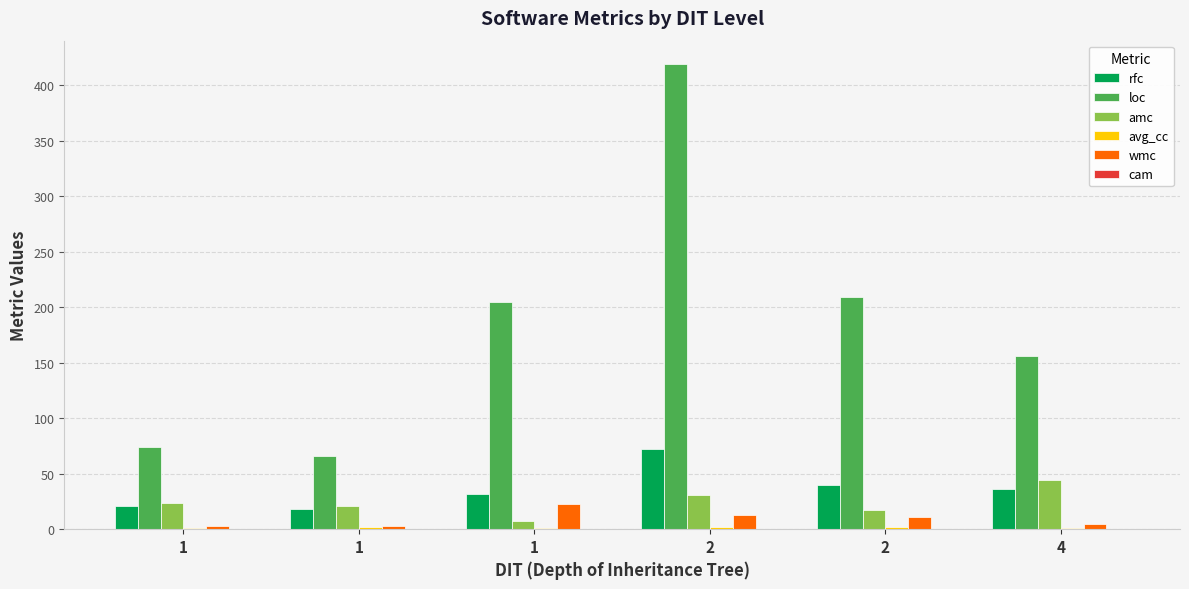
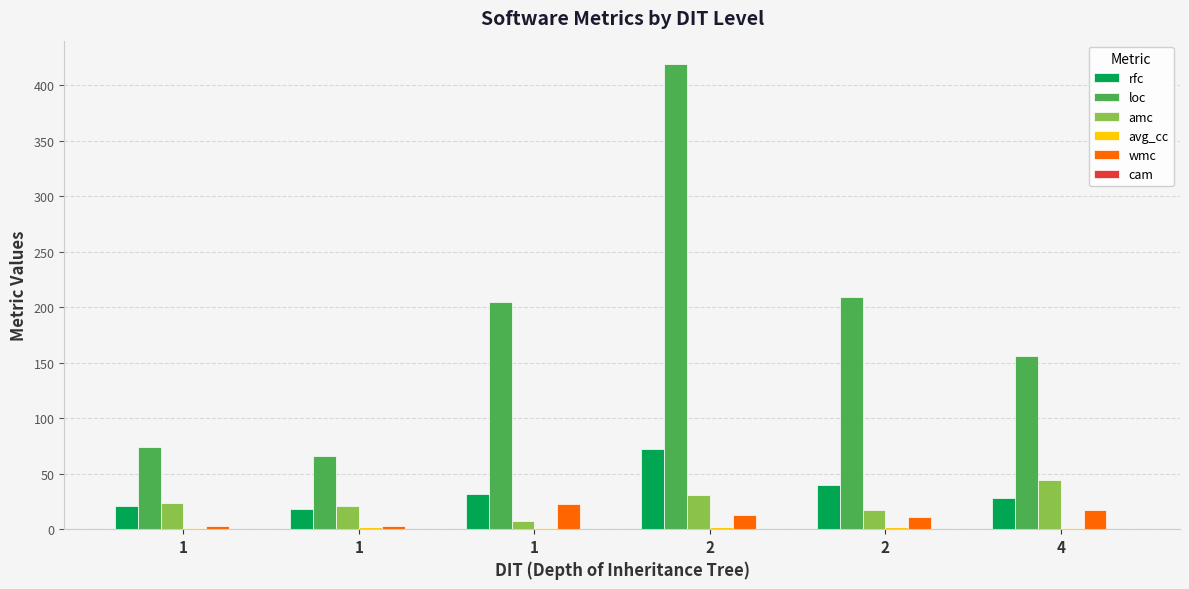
rfc, 4: 36 -> 28
wmc, 4: 5 -> 17
